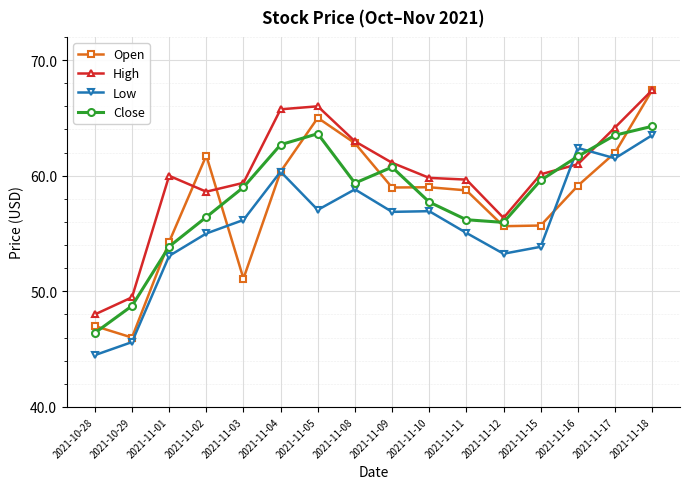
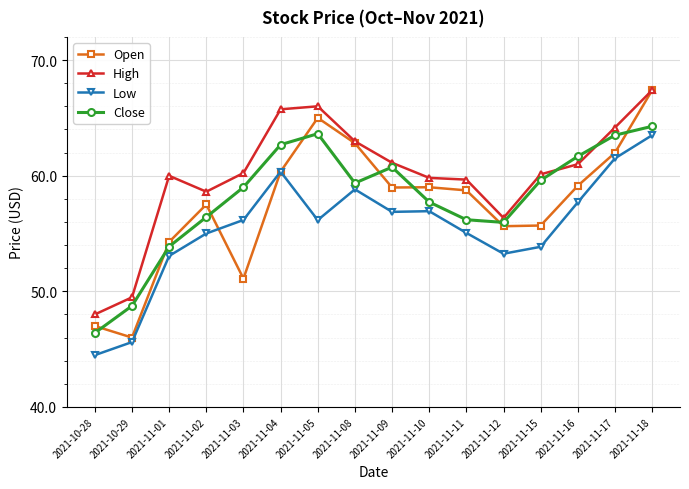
Open, 2021-11-02: 61.7 -> 57.5
High, 2021-11-03: 59.4 -> 60.2
Low, 2021-11-05: 57.0 -> 56.2
Low, 2021-11-16: 62.4 -> 57.7
